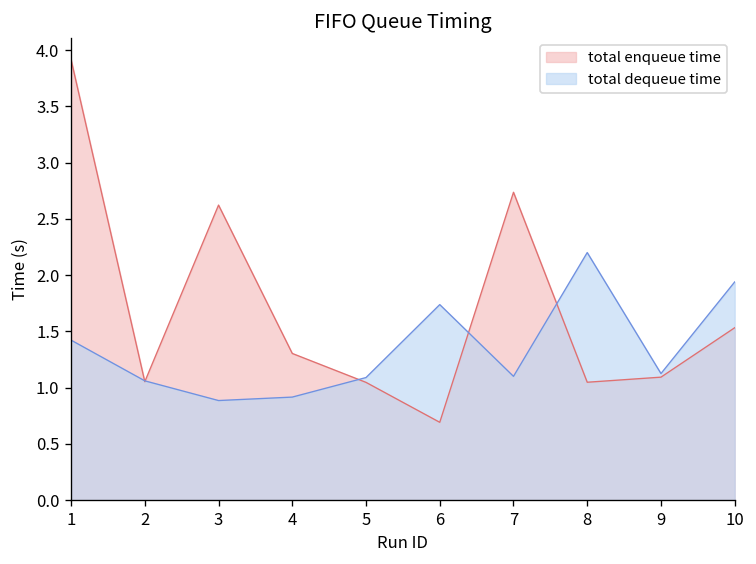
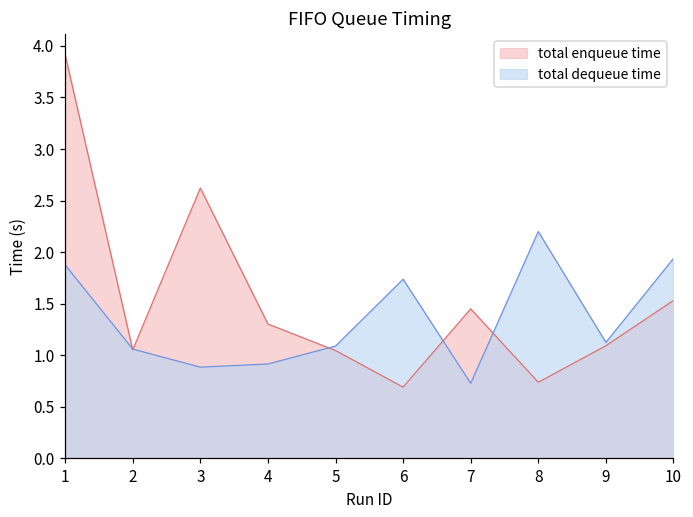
total dequeue time, 1: 1.4 -> 1.9
total enqueue time, 7: 2.7 -> 1.5
total dequeue time, 7: 1.1 -> 0.7
total enqueue time, 8: 1.0 -> 0.7
